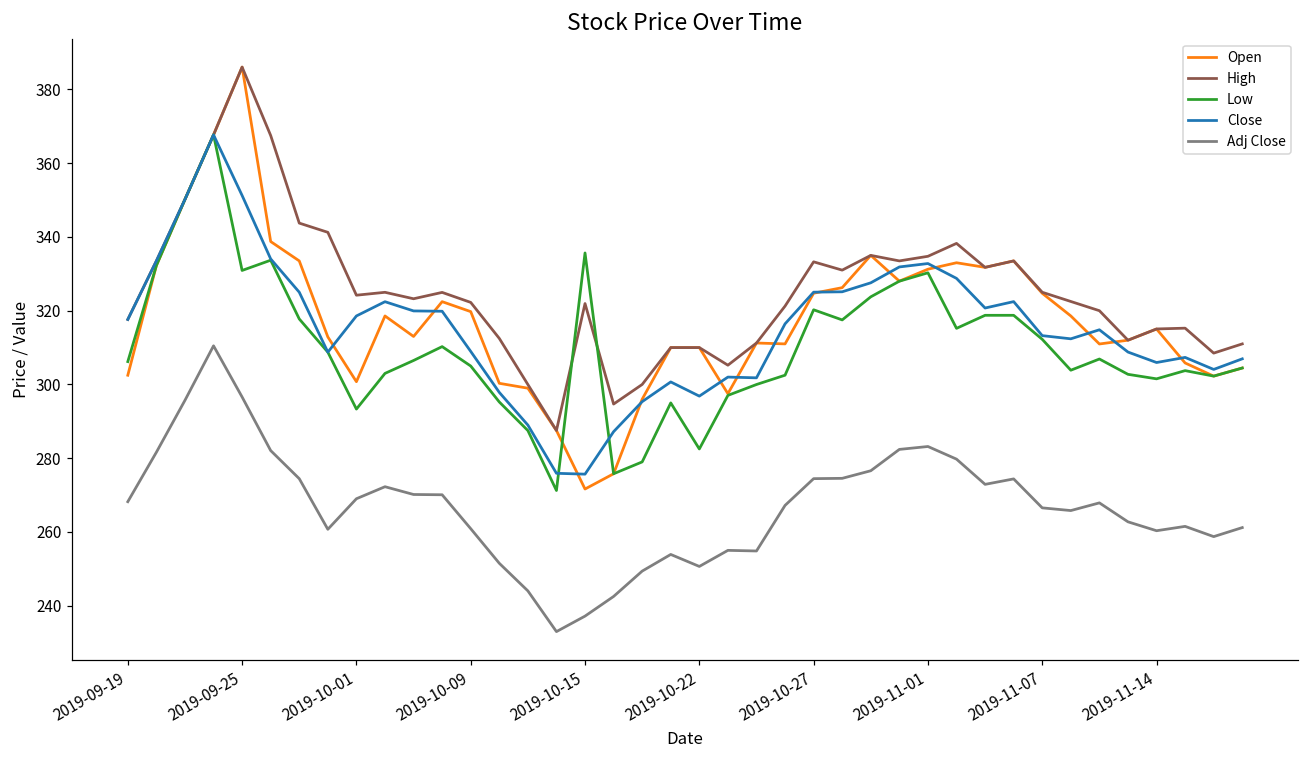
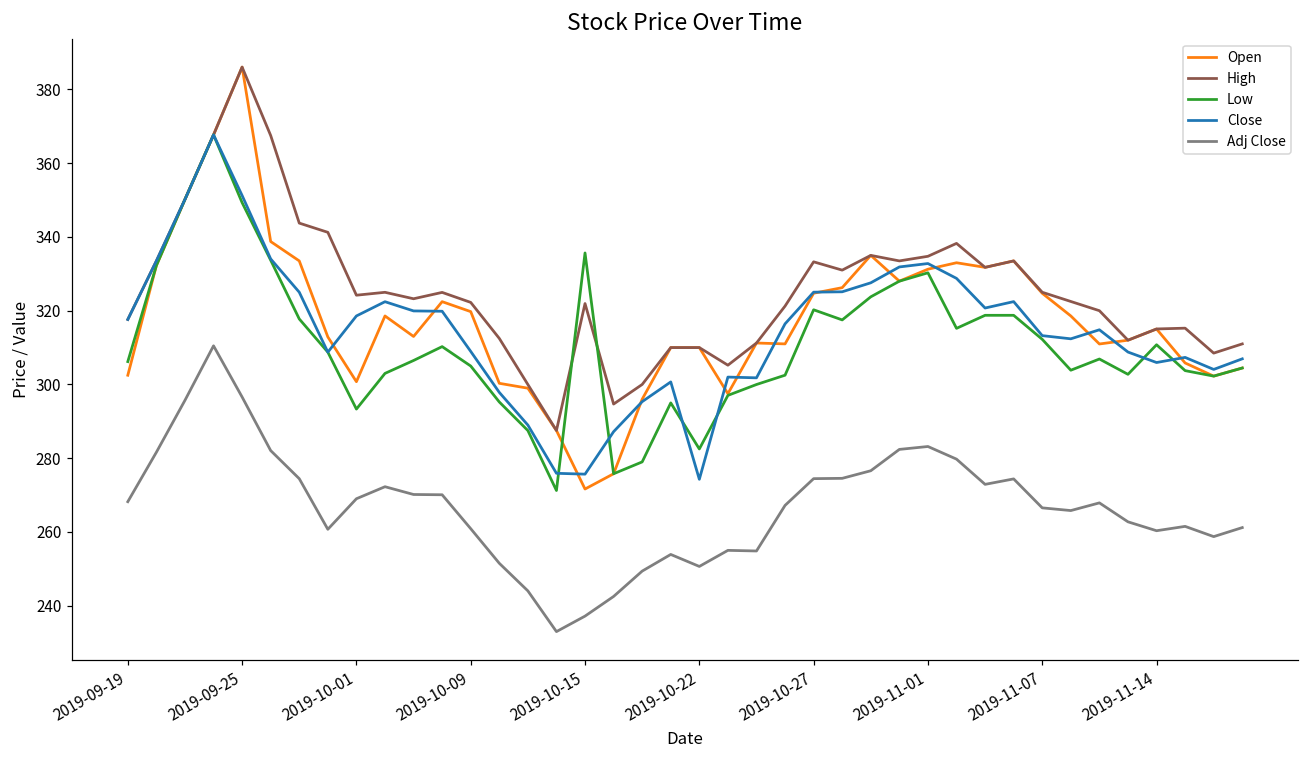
Low, 2019-09-25: 331 -> 349
Close, 2019-10-22: 297 -> 274
Low, 2019-11-14: 302 -> 311
